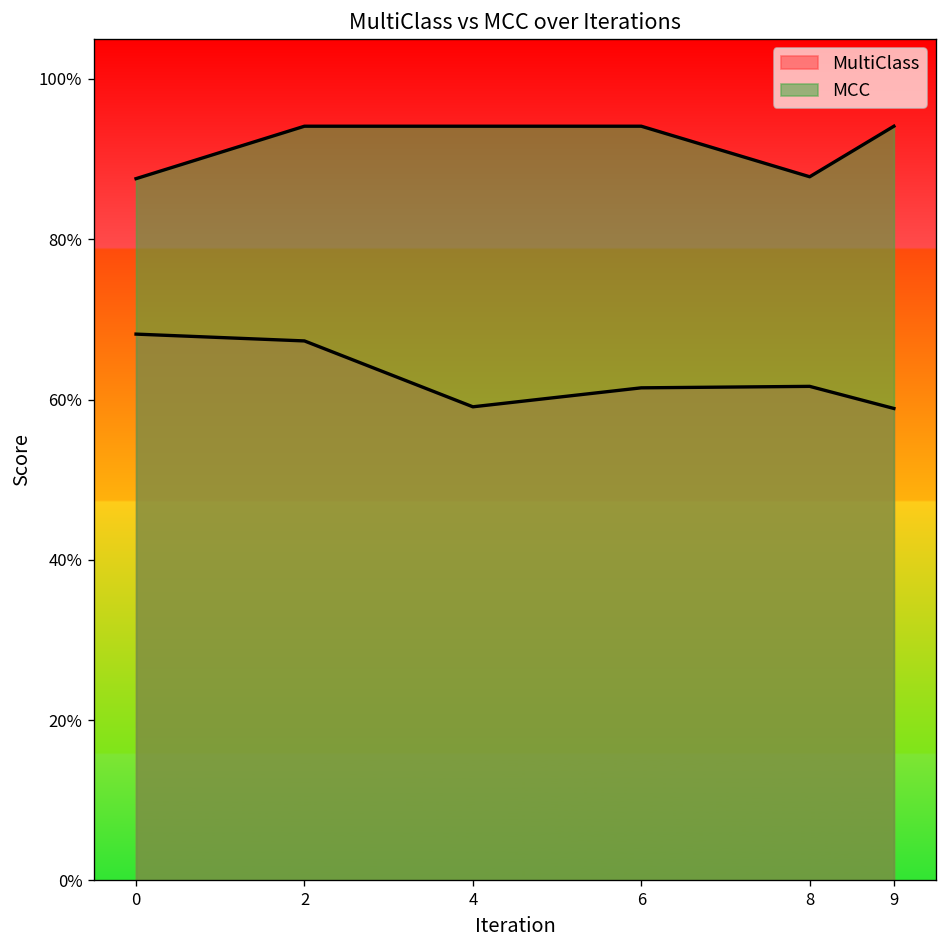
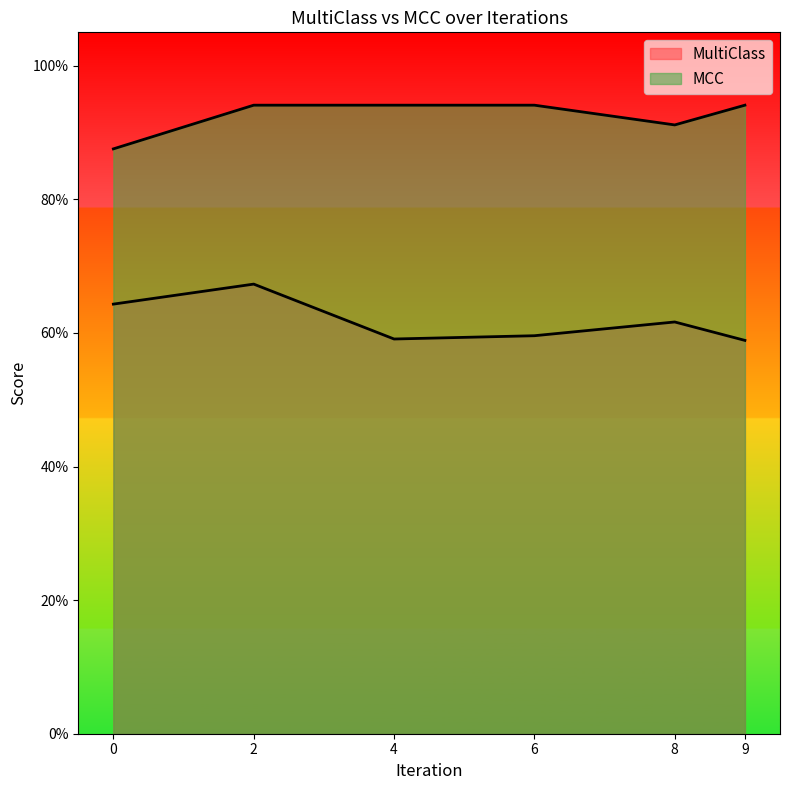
MultiClass, 0: 68% -> 64%
MultiClass, 6: 61% -> 60%
MCC, 8: 88% -> 91%
